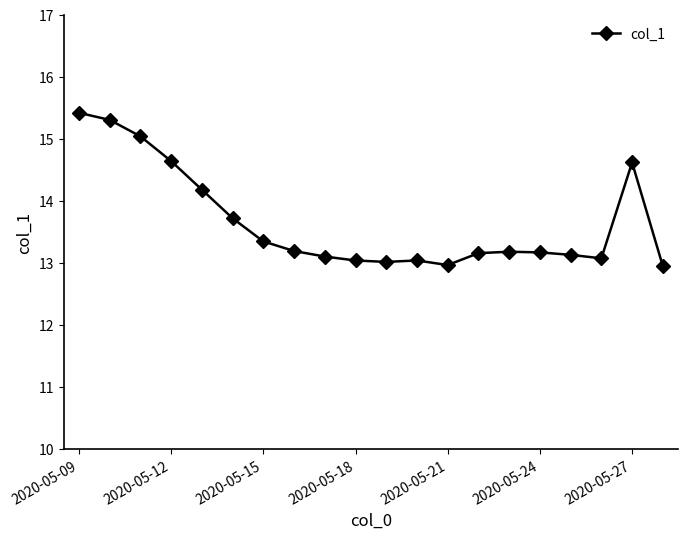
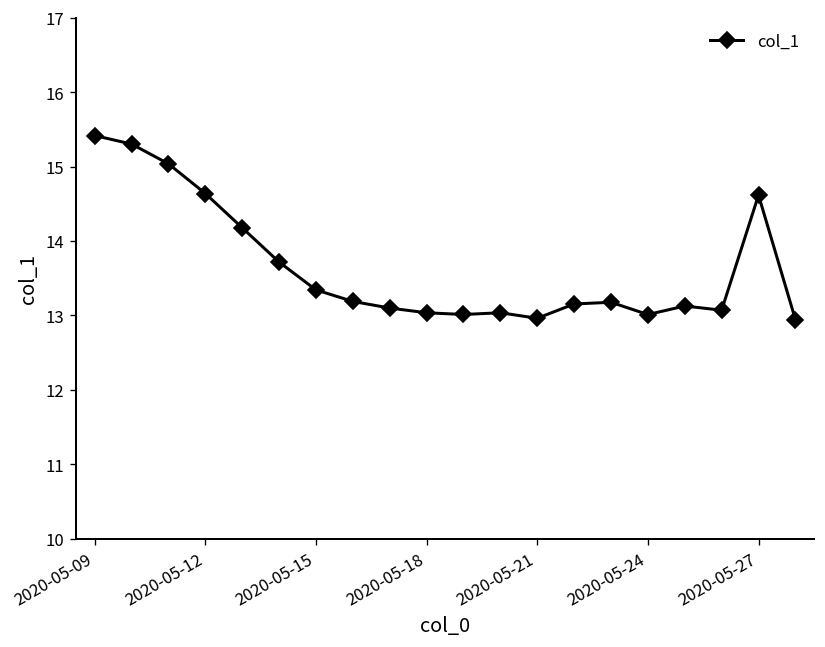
2020-05-24: 13.2 -> 13.0
